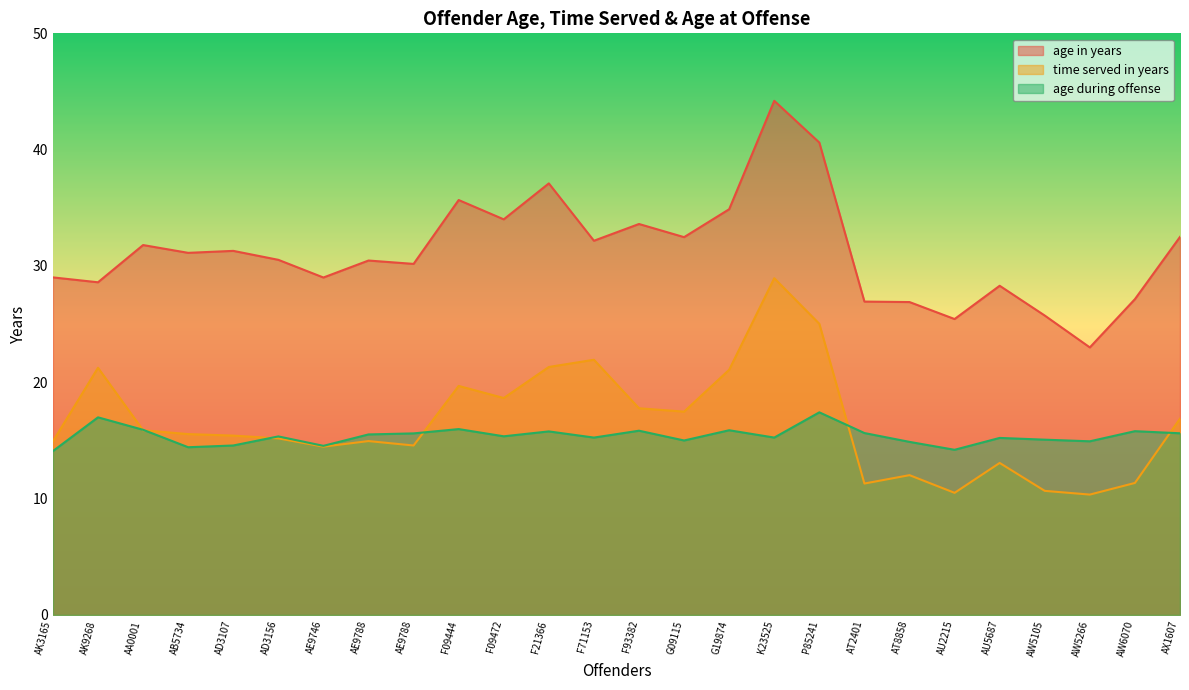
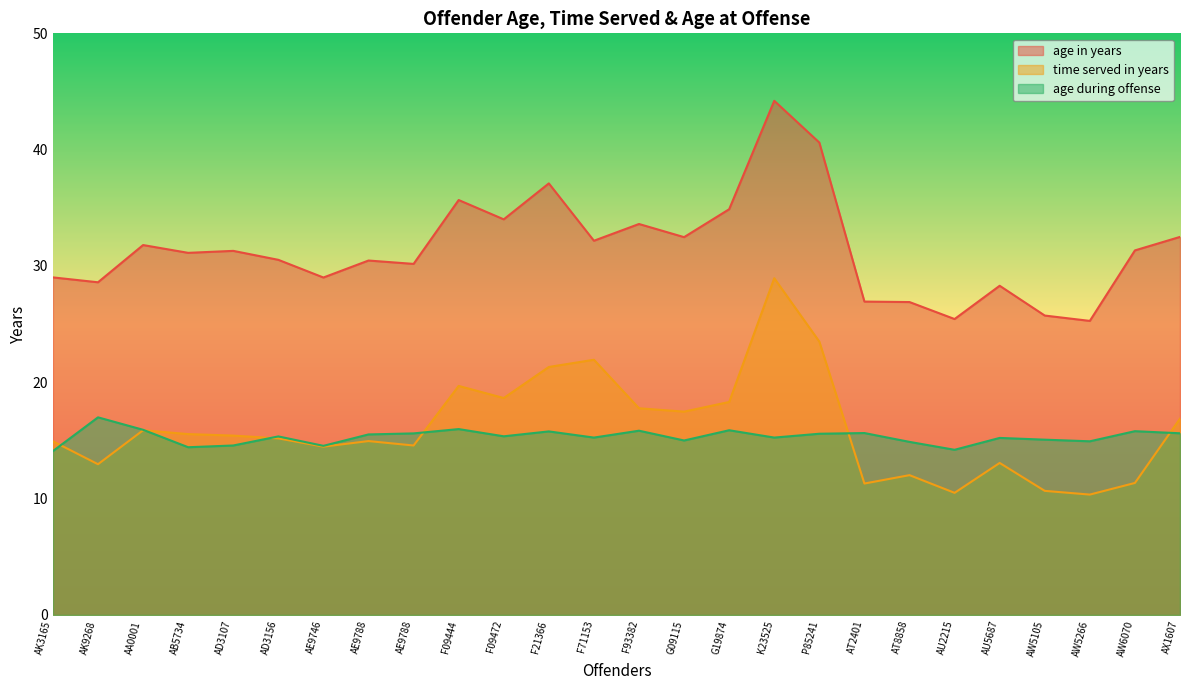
time served in years, AK9268: 21.3 -> 13.0
time served in years, G19874: 21.1 -> 18.3
time served in years, P85241: 25.0 -> 23.5
age during offense, P85241: 17.4 -> 15.6
age in years, AW5266: 23.0 -> 25.3
age in years, AW6070: 27.2 -> 31.3
